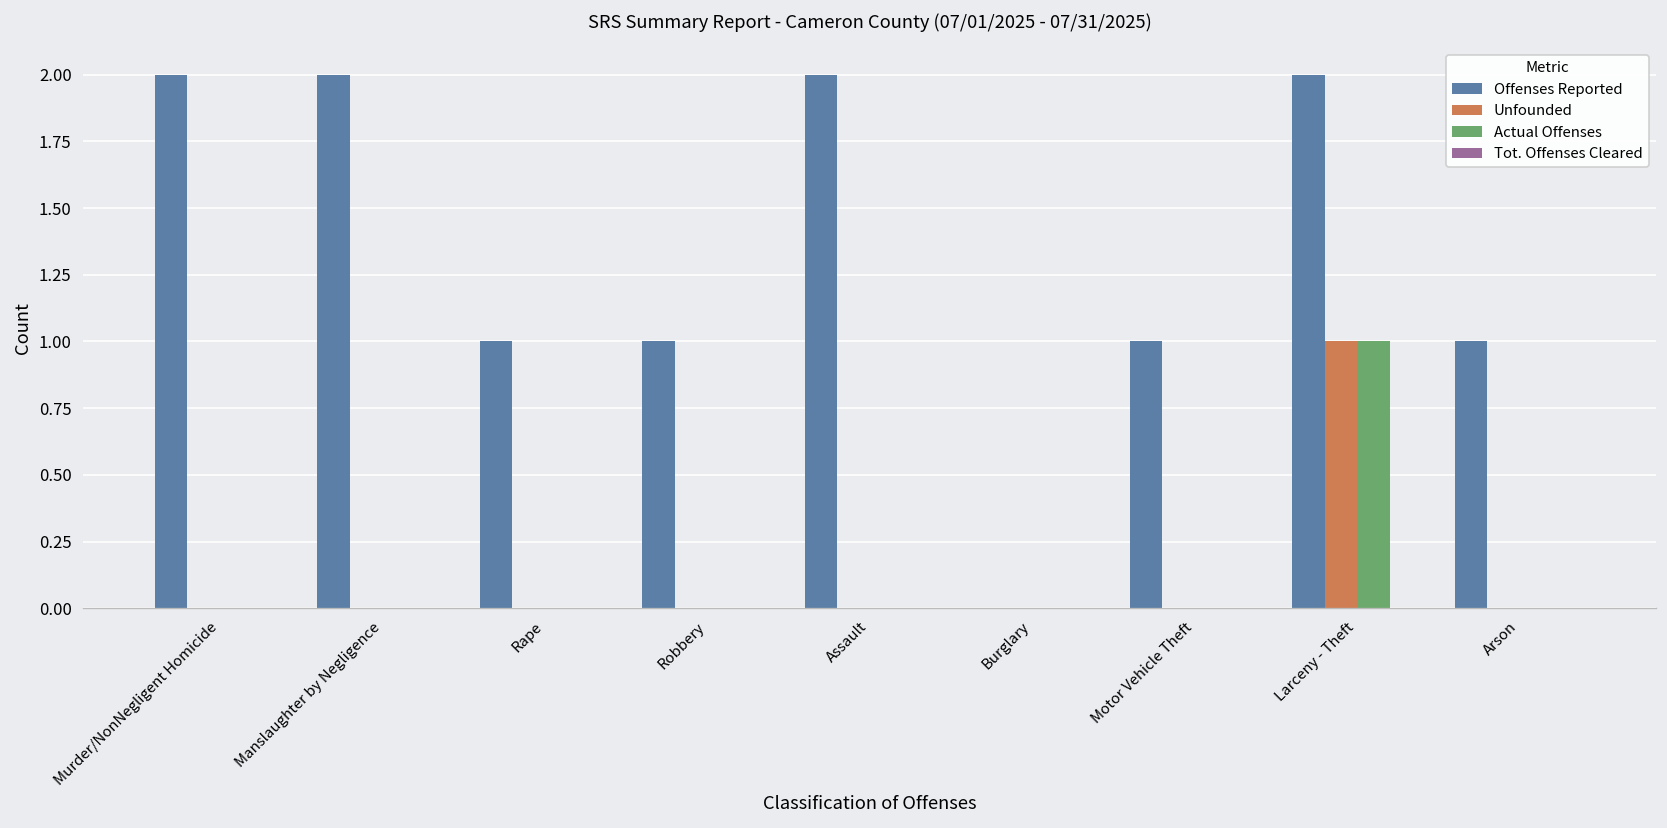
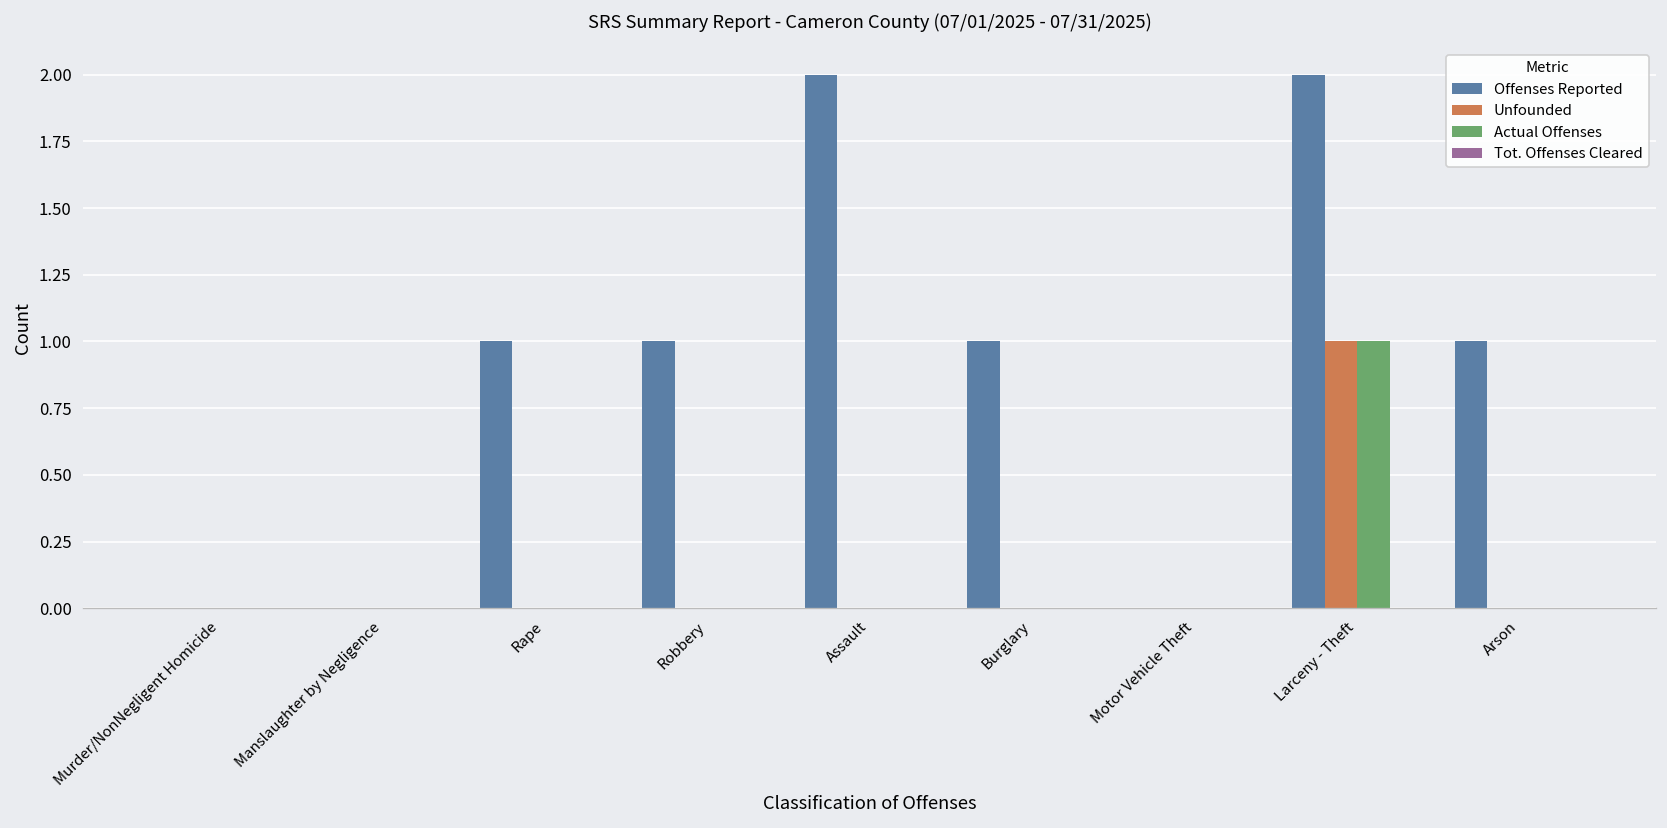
Offenses Reported, Murder/NonNegligent Homicide: 2 -> 0
Offenses Reported, Manslaughter by Negligence: 2 -> 0
Offenses Reported, Burglary: 0 -> 1
Offenses Reported, Motor Vehicle Theft: 1 -> 0
